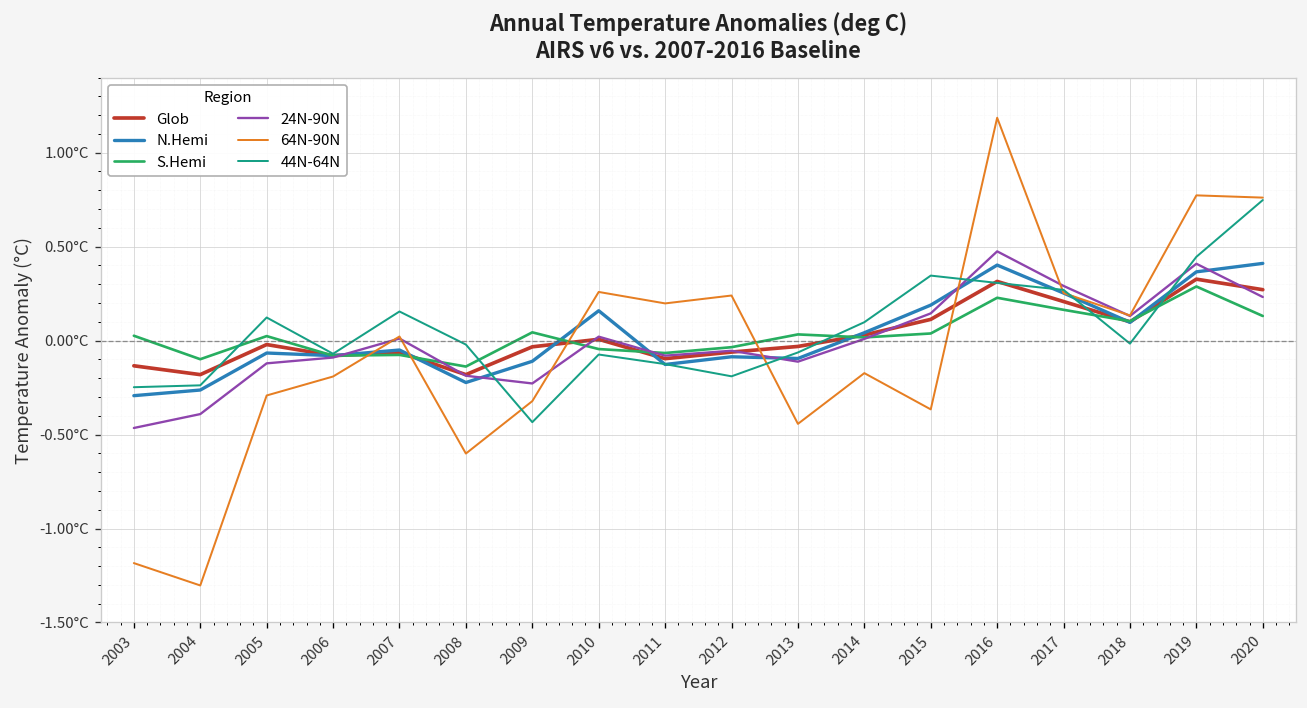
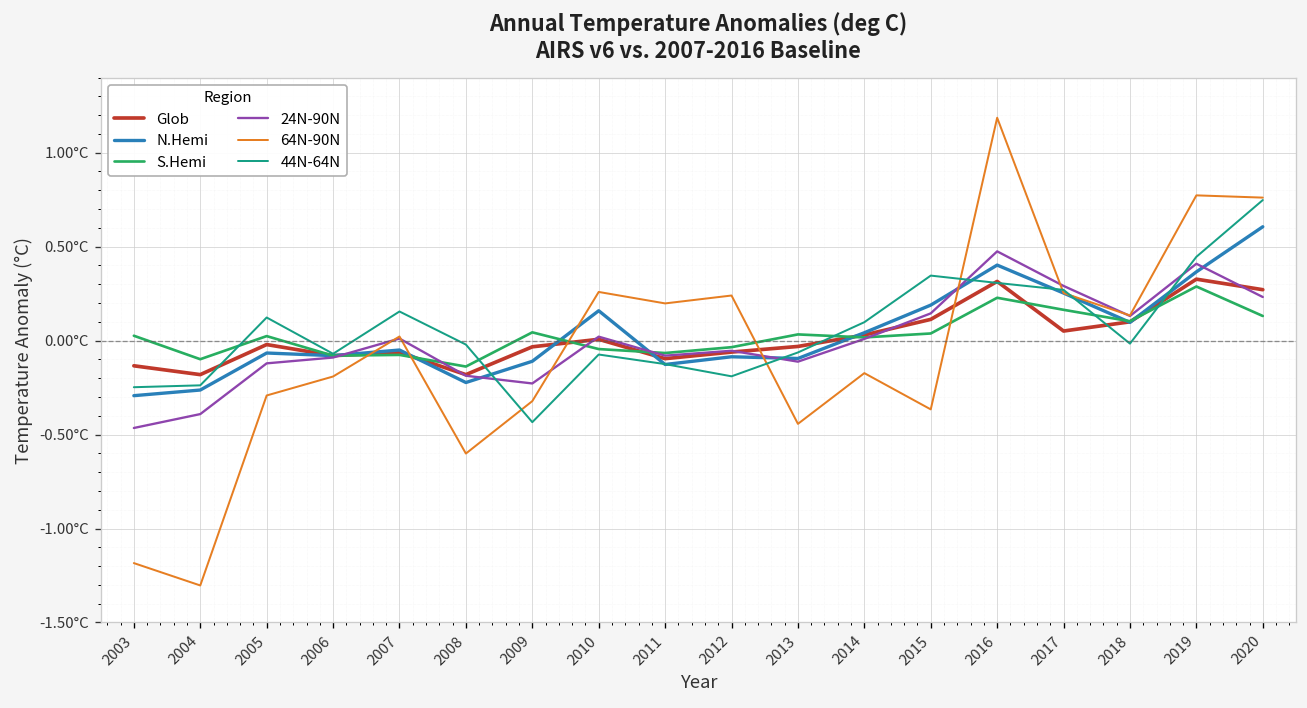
Glob, 2017: 0.21°C -> 0.05°C
N.Hemi, 2020: 0.41°C -> 0.61°C
